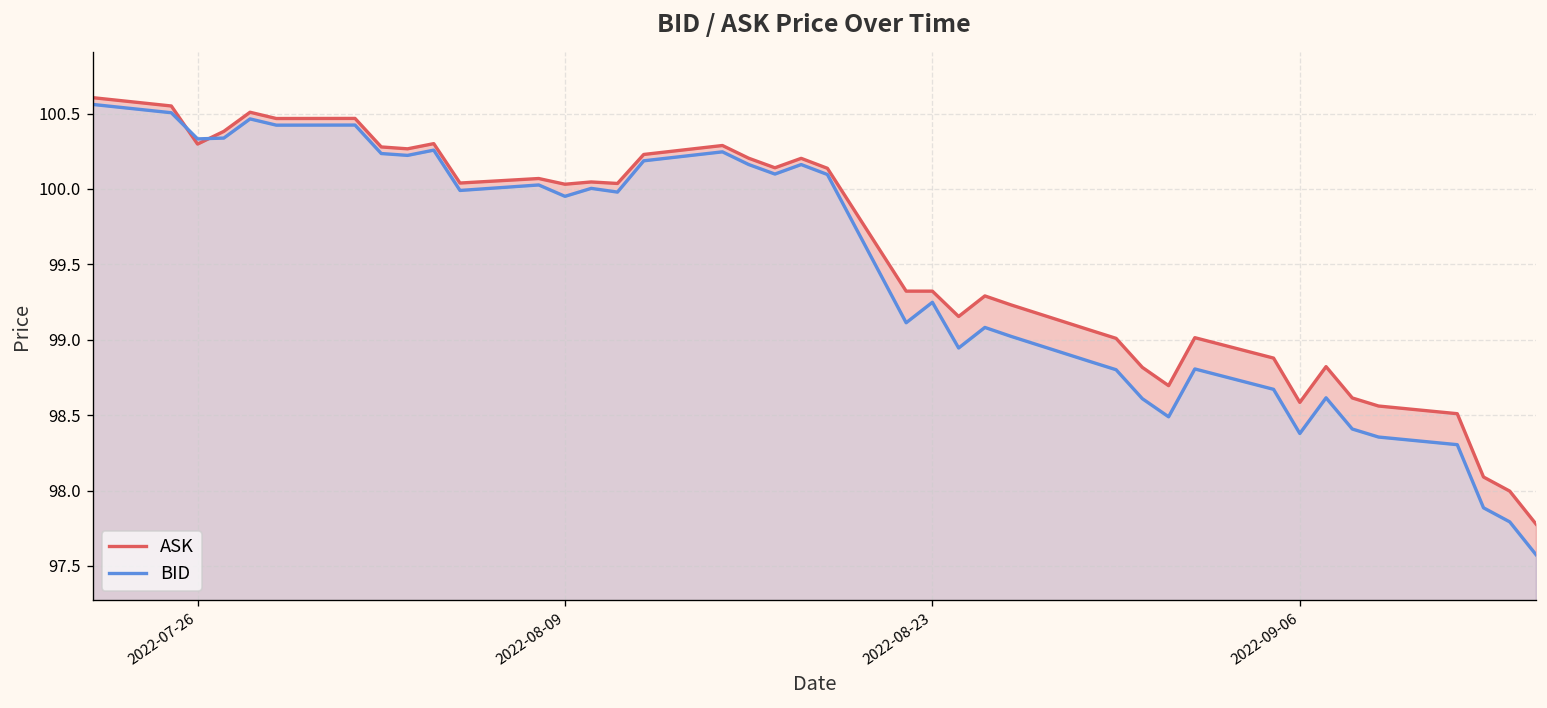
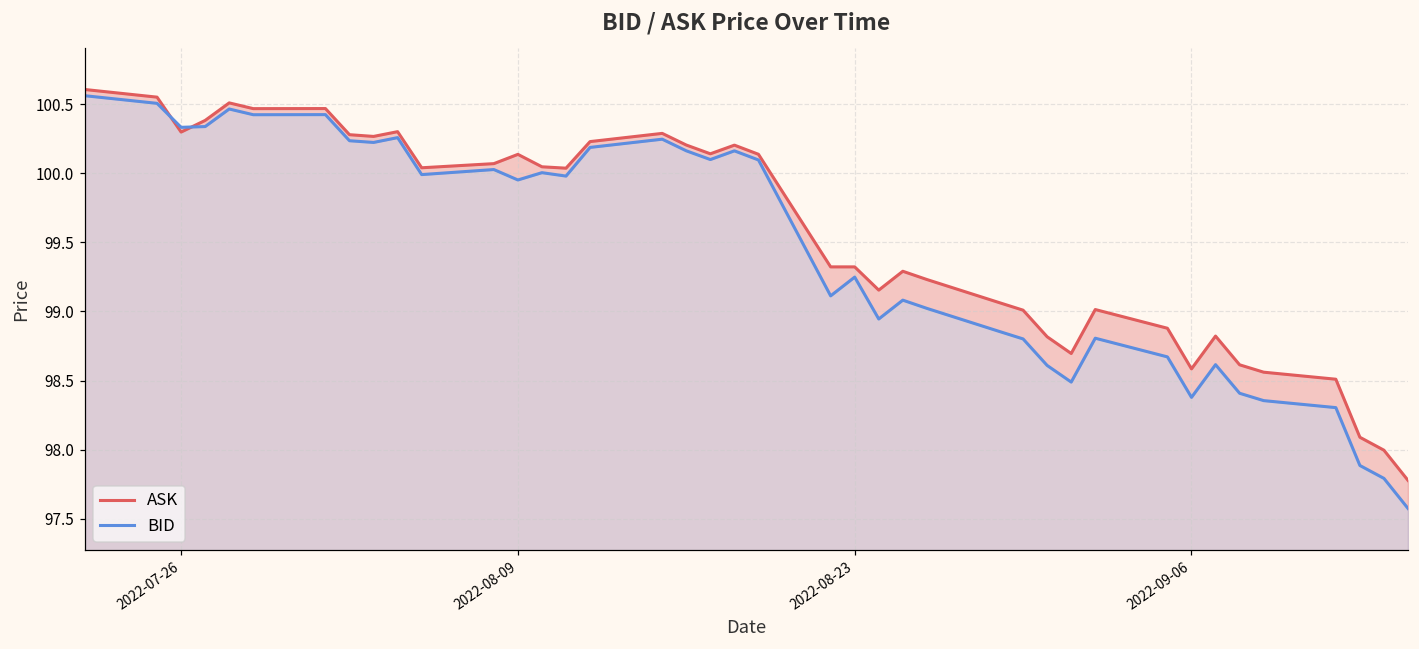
ASK, 2022-08-09: 100.03 -> 100.14
